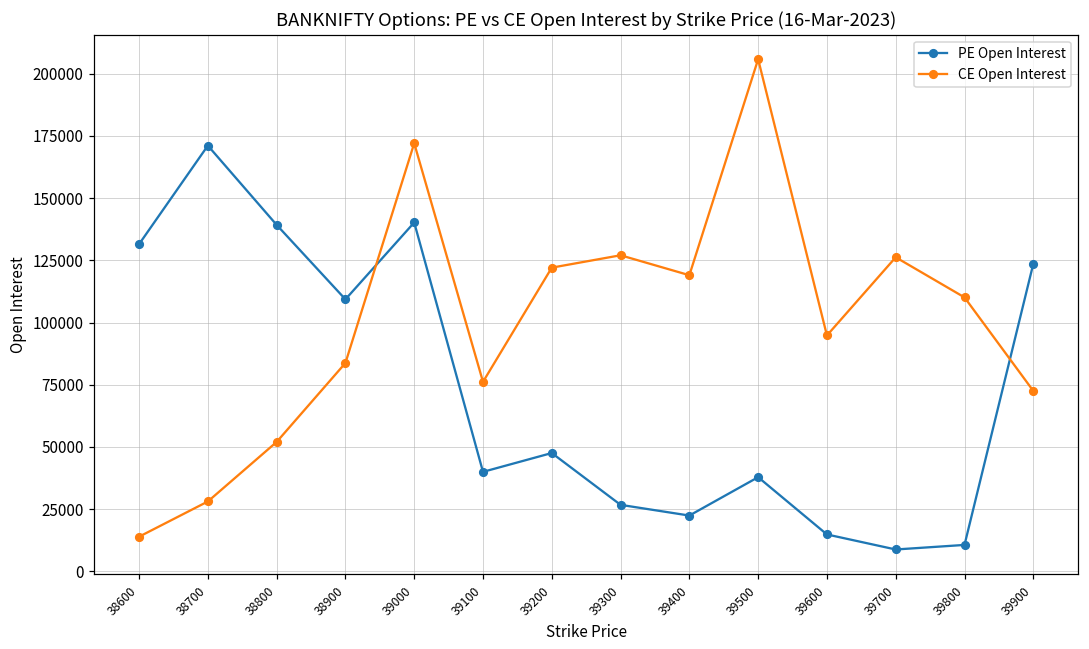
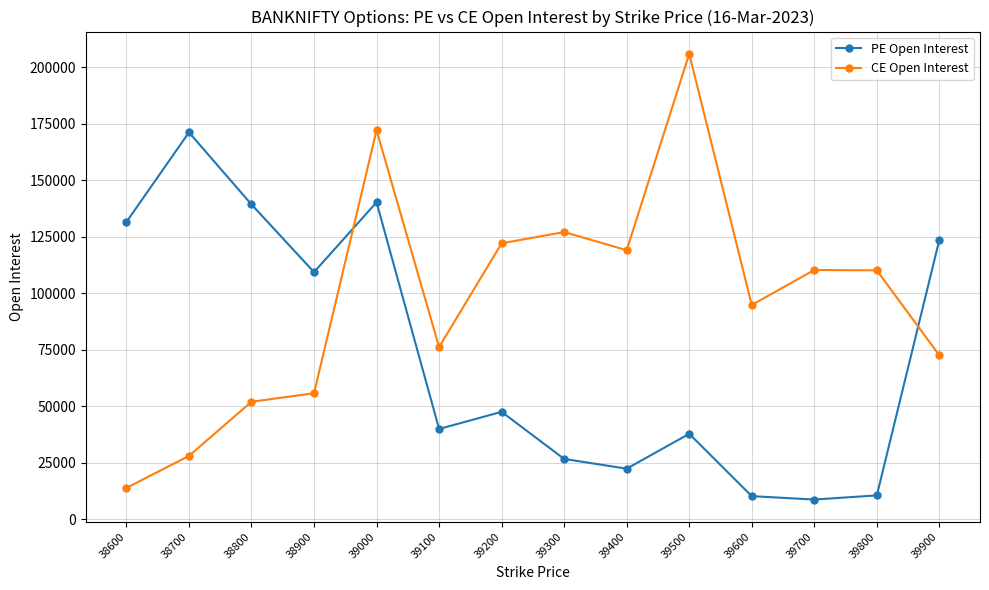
CE Open Interest, 38900: 84000 -> 56000
PE Open Interest, 39600: 15000 -> 10000
CE Open Interest, 39700: 126000 -> 110000
